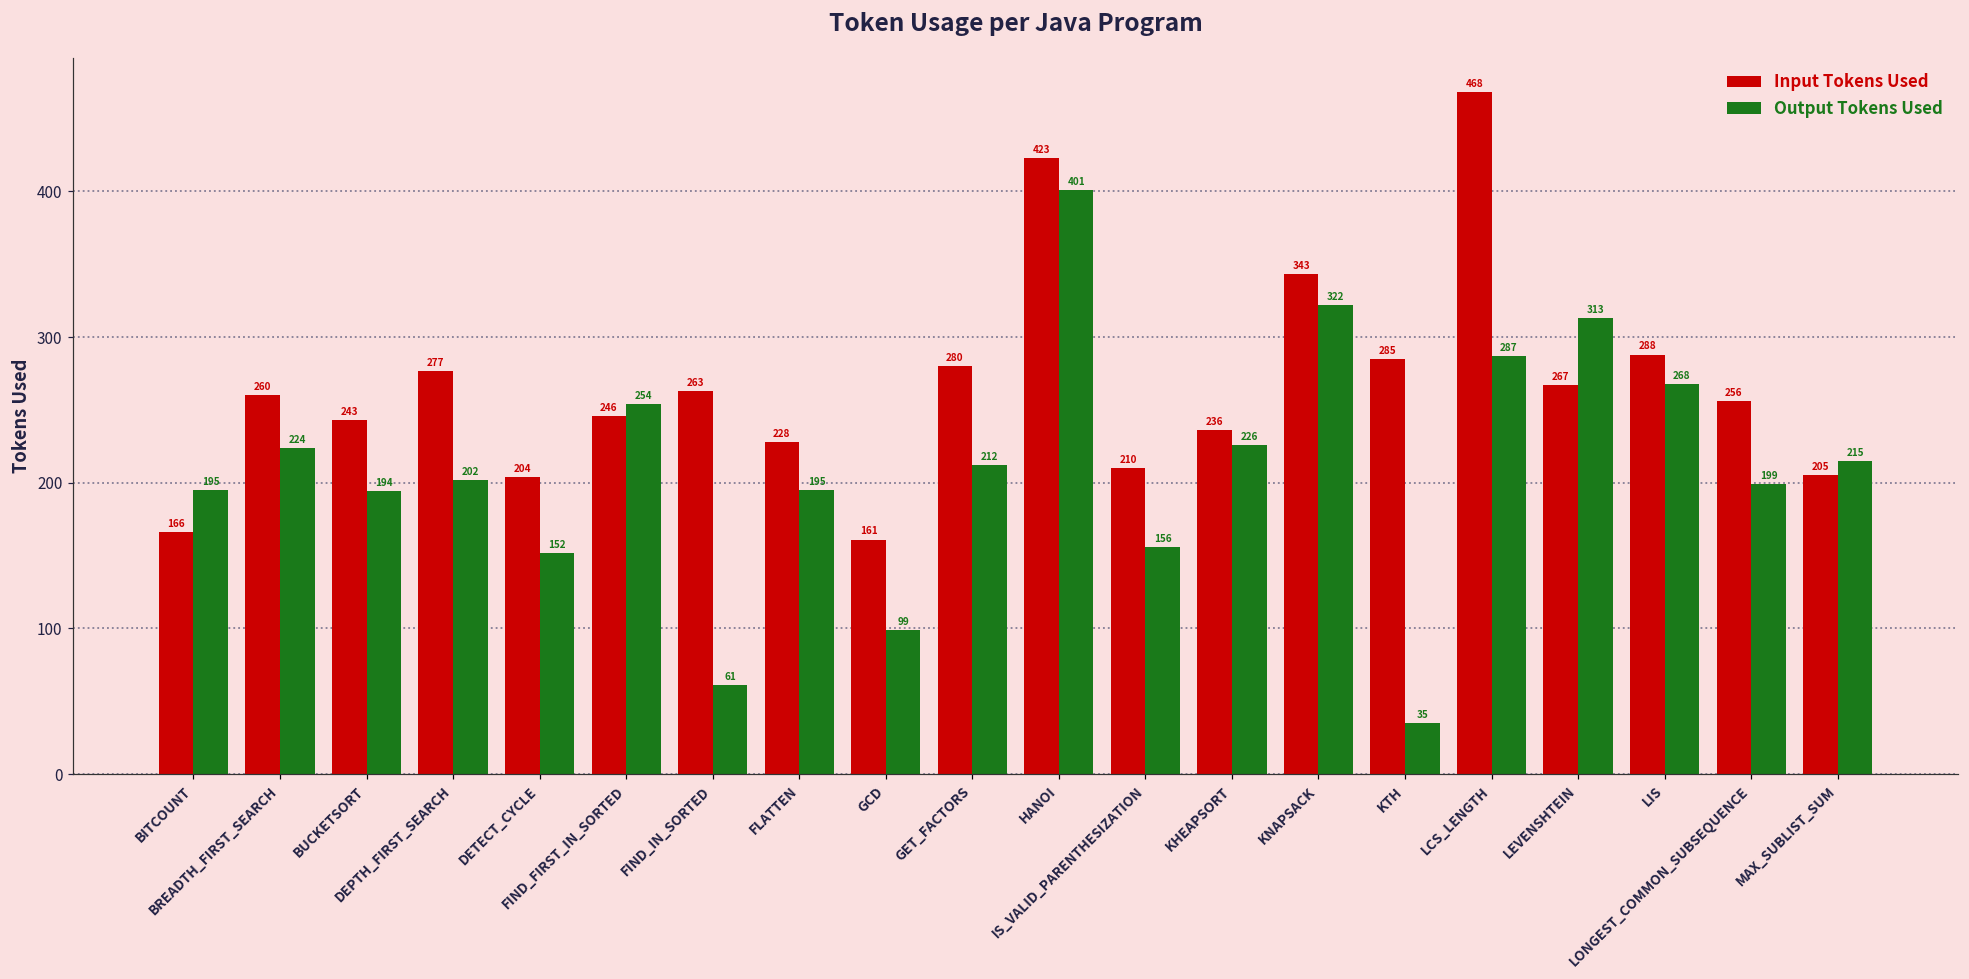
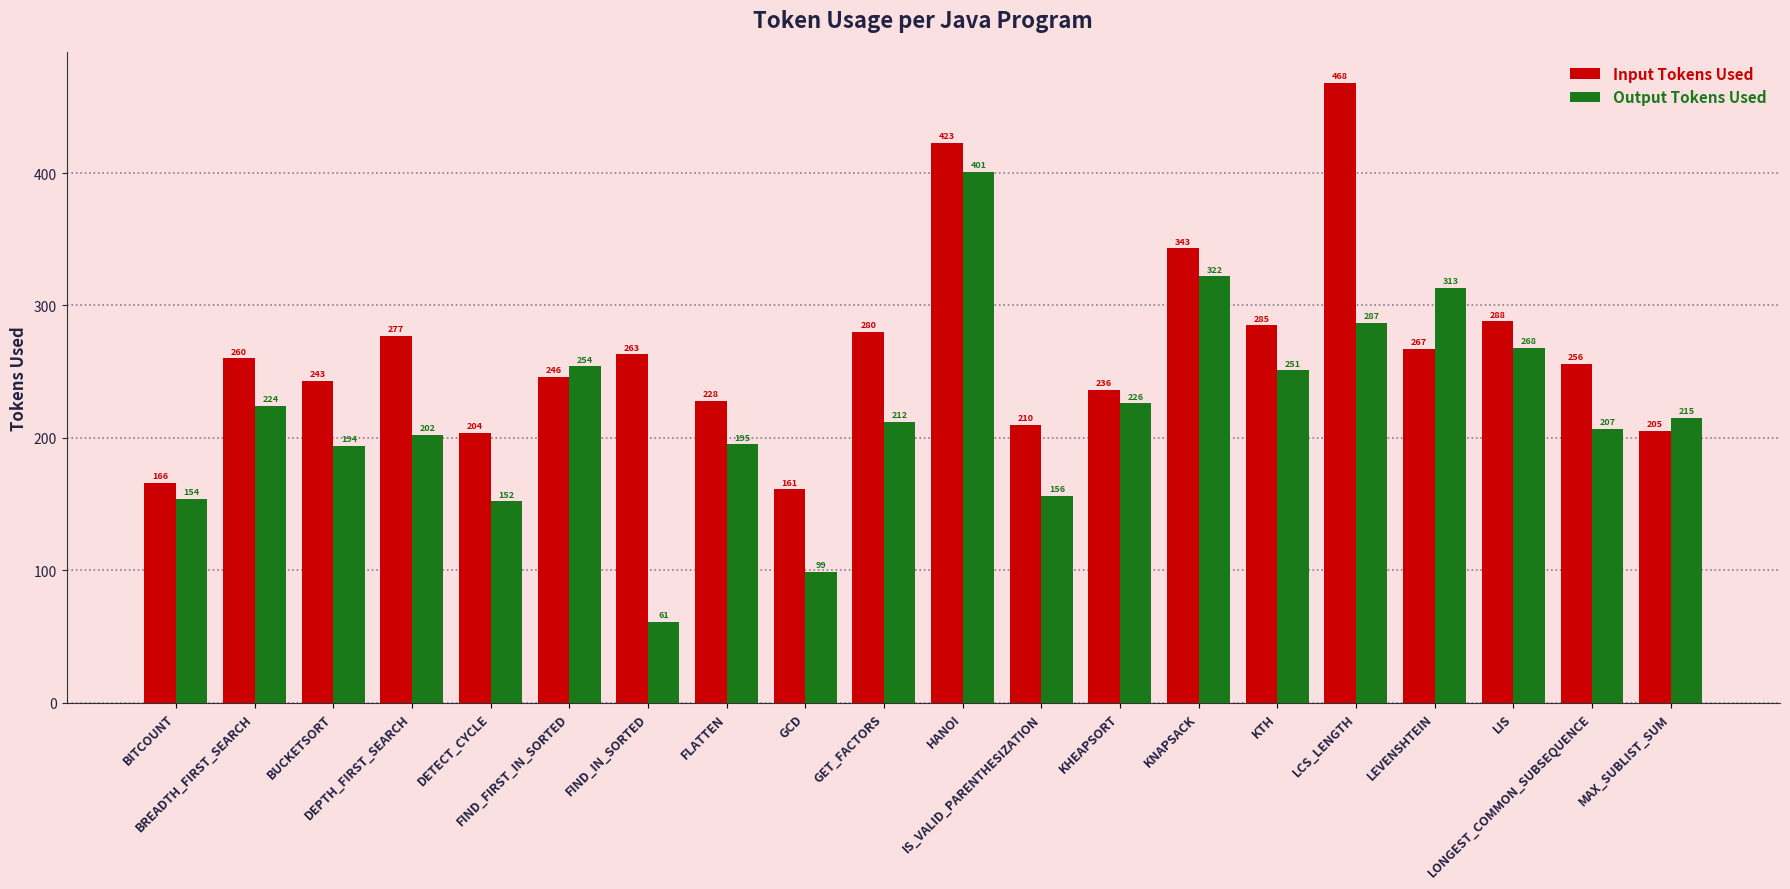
Output Tokens Used, BITCOUNT: 195 -> 154
Output Tokens Used, KTH: 35 -> 251
Output Tokens Used, LONGEST_COMMON_SUBSEQUENCE: 199 -> 207
